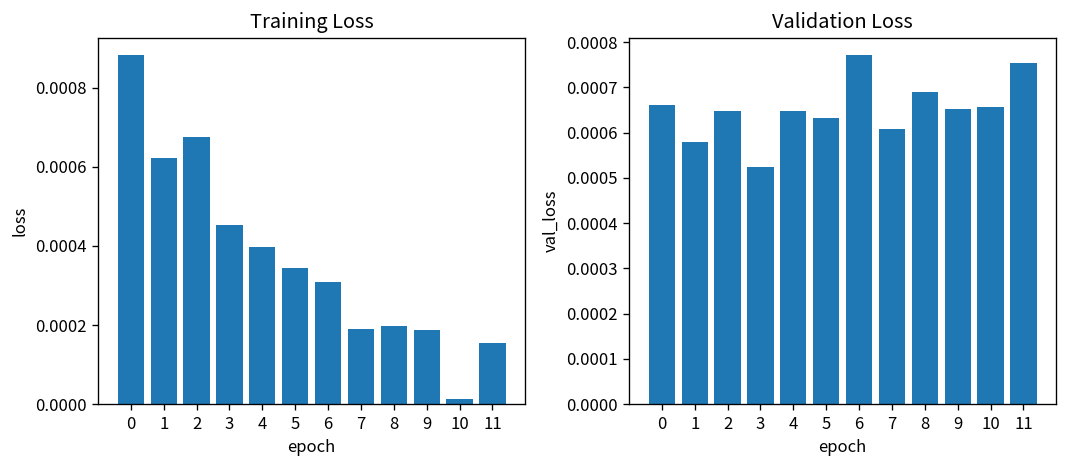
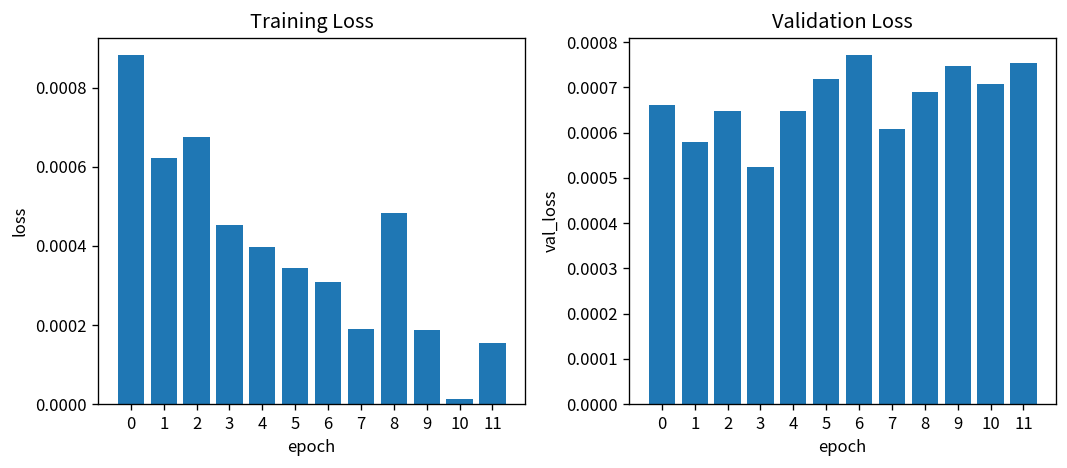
Training Loss, 8: 0.00020 -> 0.00048
Validation Loss, 5: 0.00063 -> 0.00072
Validation Loss, 9: 0.00065 -> 0.00075
Validation Loss, 10: 0.00066 -> 0.00071
